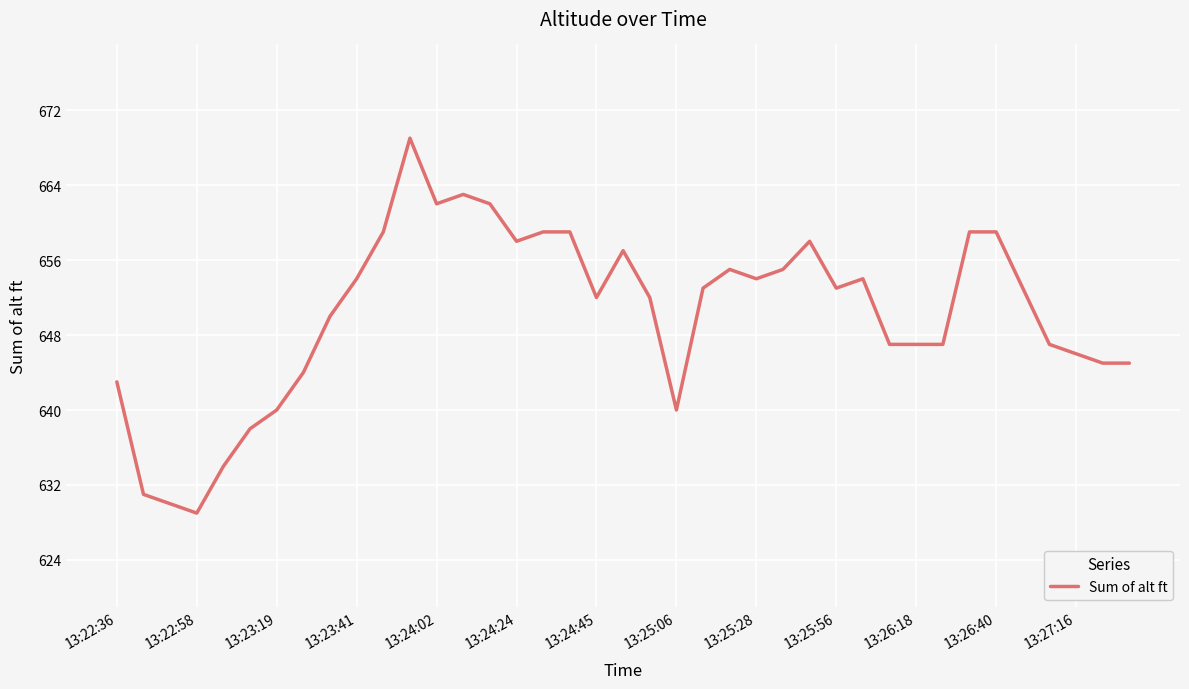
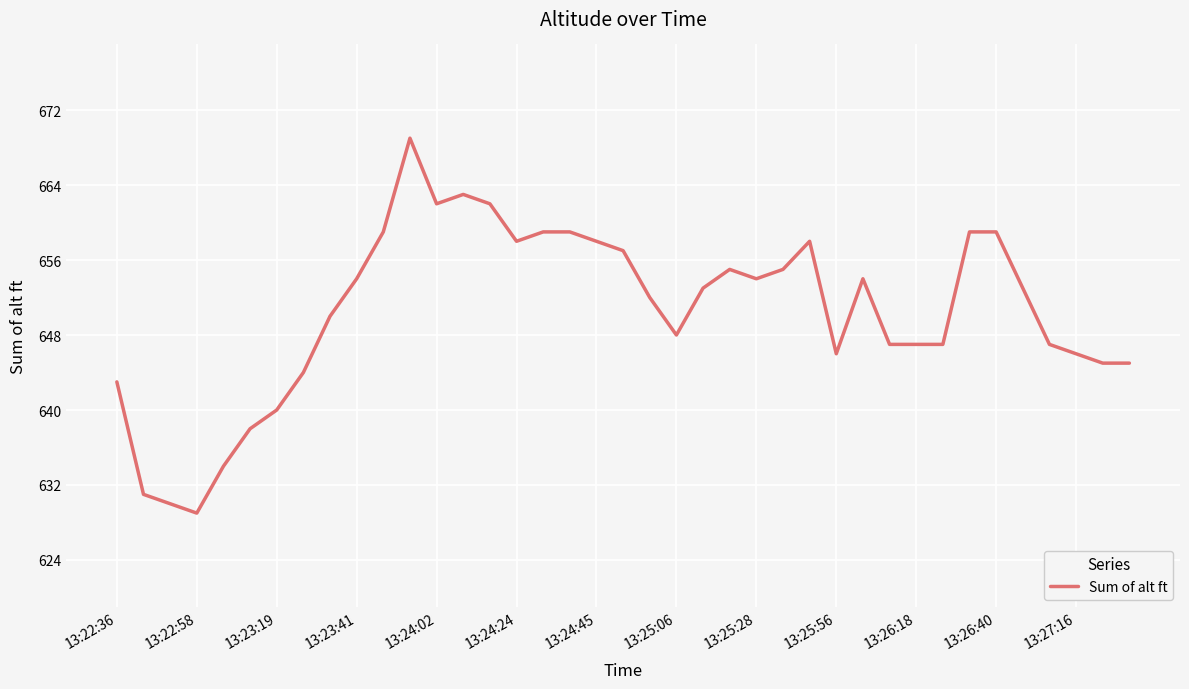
13:24:45: 652 -> 658
13:25:06: 640 -> 648
13:25:56: 653 -> 646
